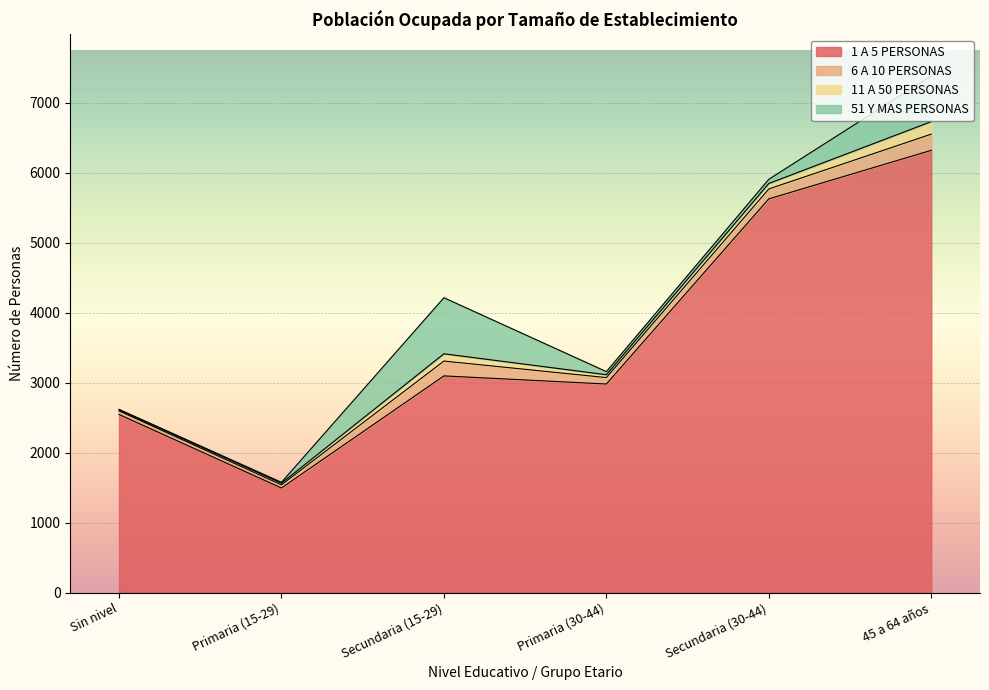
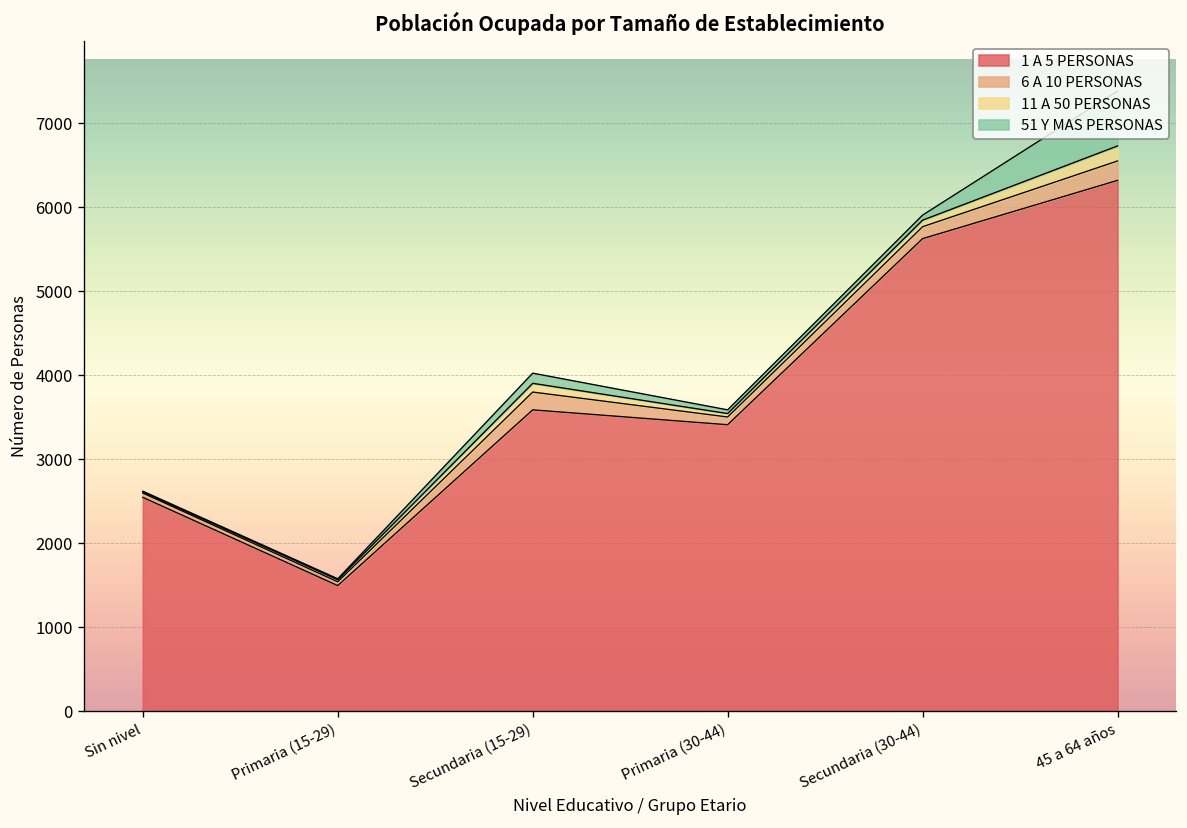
1 A 5 PERSONAS, Secundaria (15-29): 3100 -> 3600
51 Y MAS PERSONAS, Secundaria (15-29): 800 -> 100
1 A 5 PERSONAS, Primaria (30-44): 3000 -> 3400
